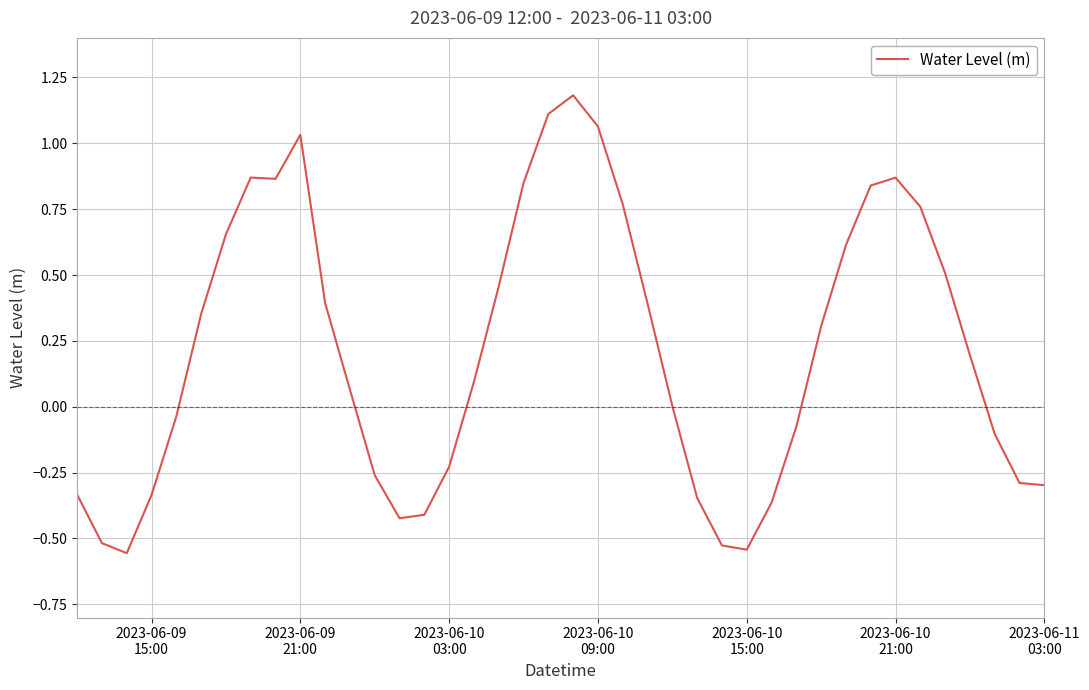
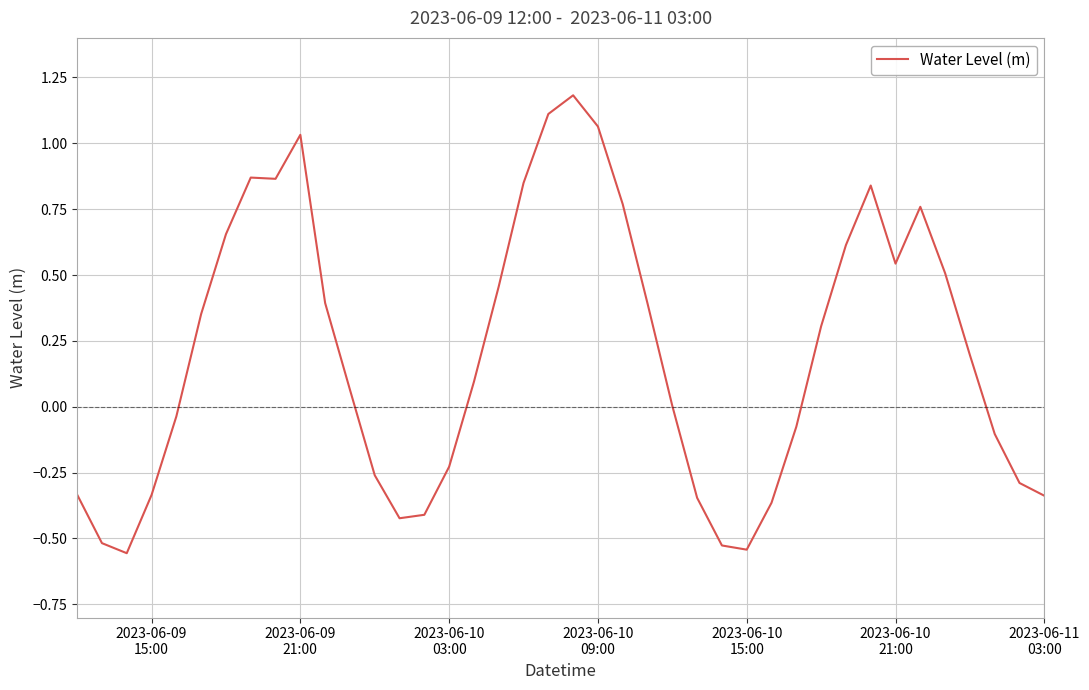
2023-06-10 21:00: 0.87 -> 0.54
2023-06-11 03:00: -0.30 -> -0.34
